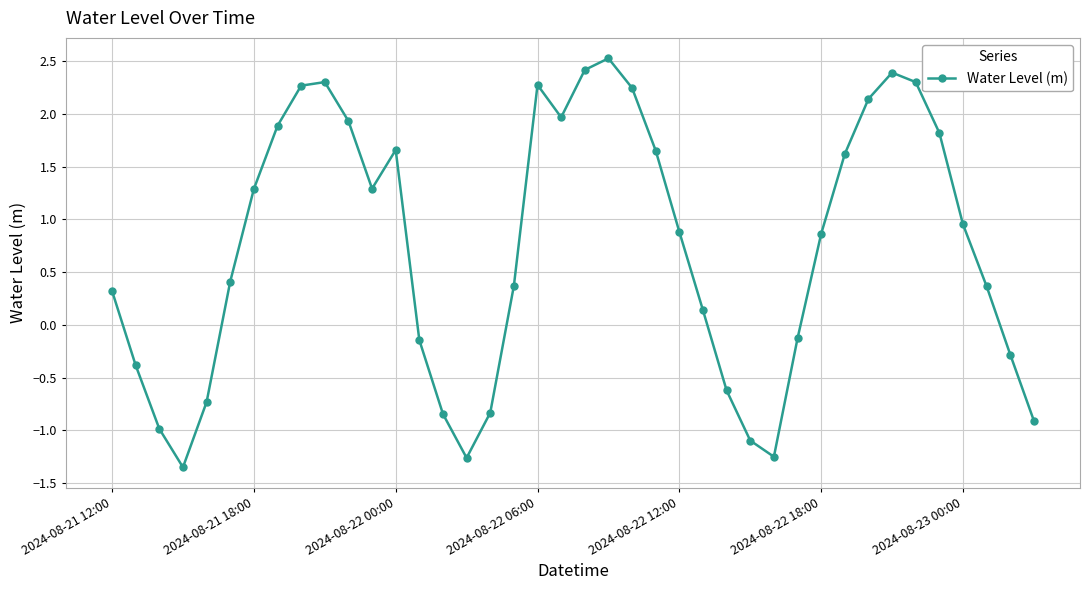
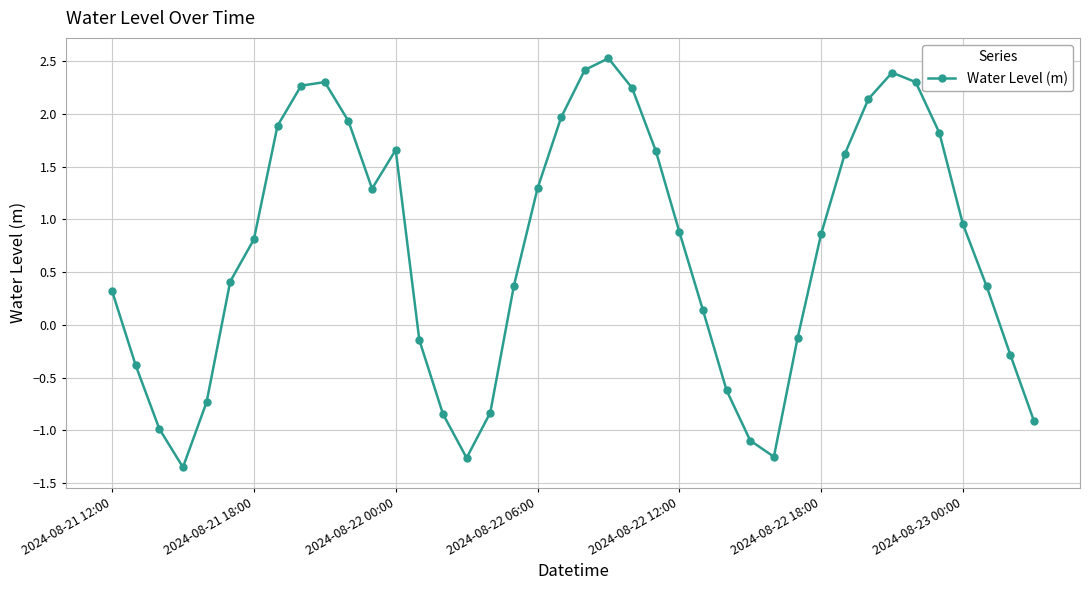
2024-08-21 18:00: 1.29 -> 0.81
2024-08-22 06:00: 2.27 -> 1.29
